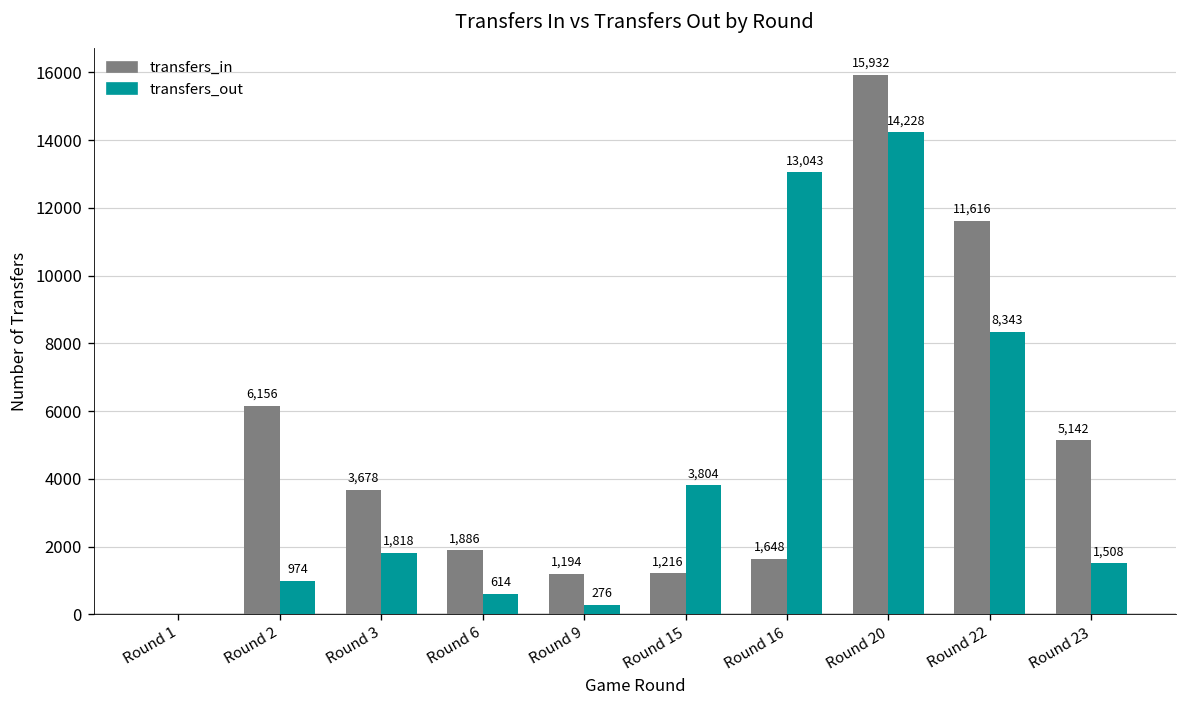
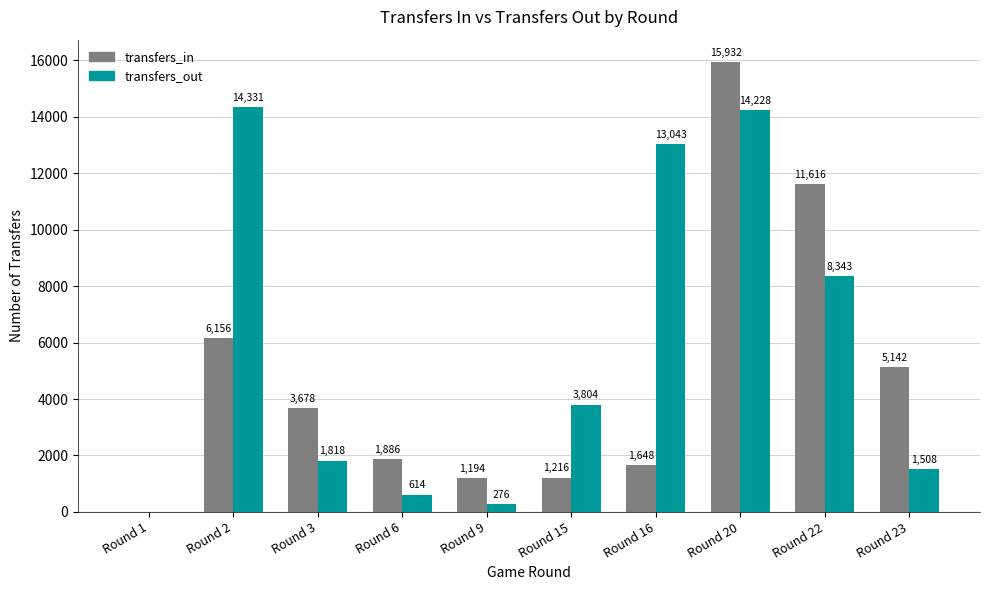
transfers_out, Round 2: 974 -> 14,331
